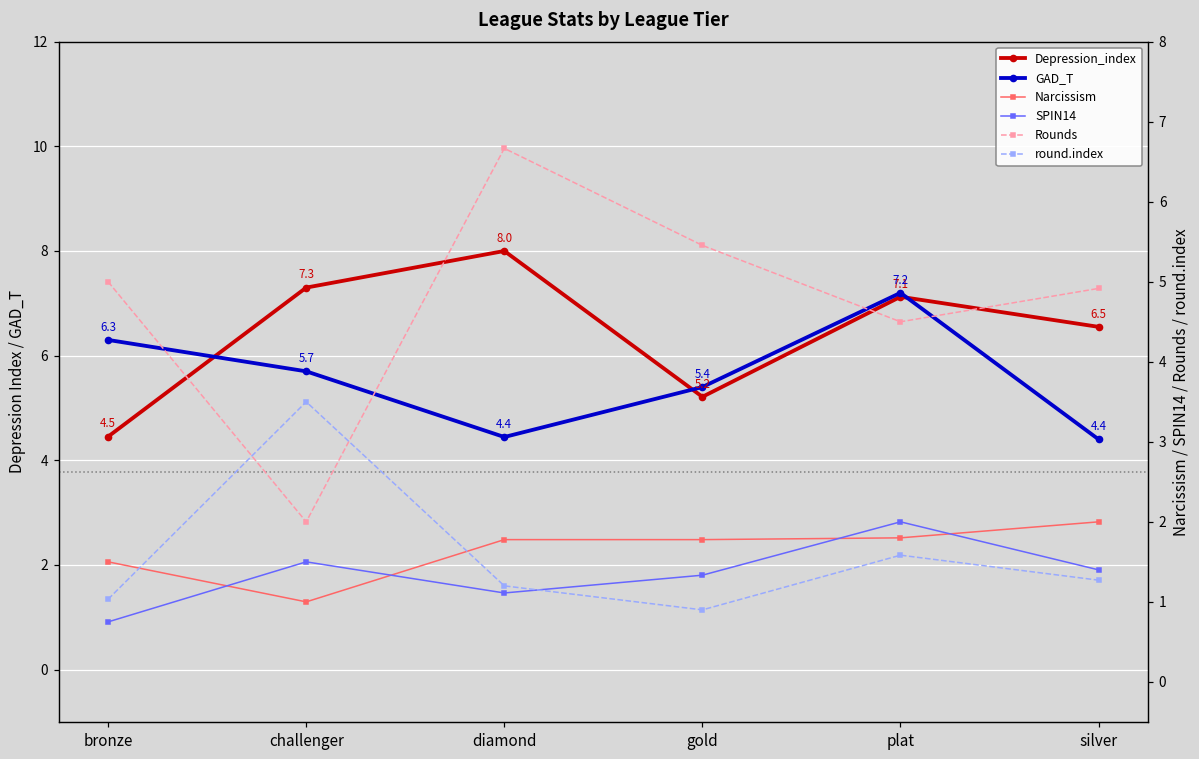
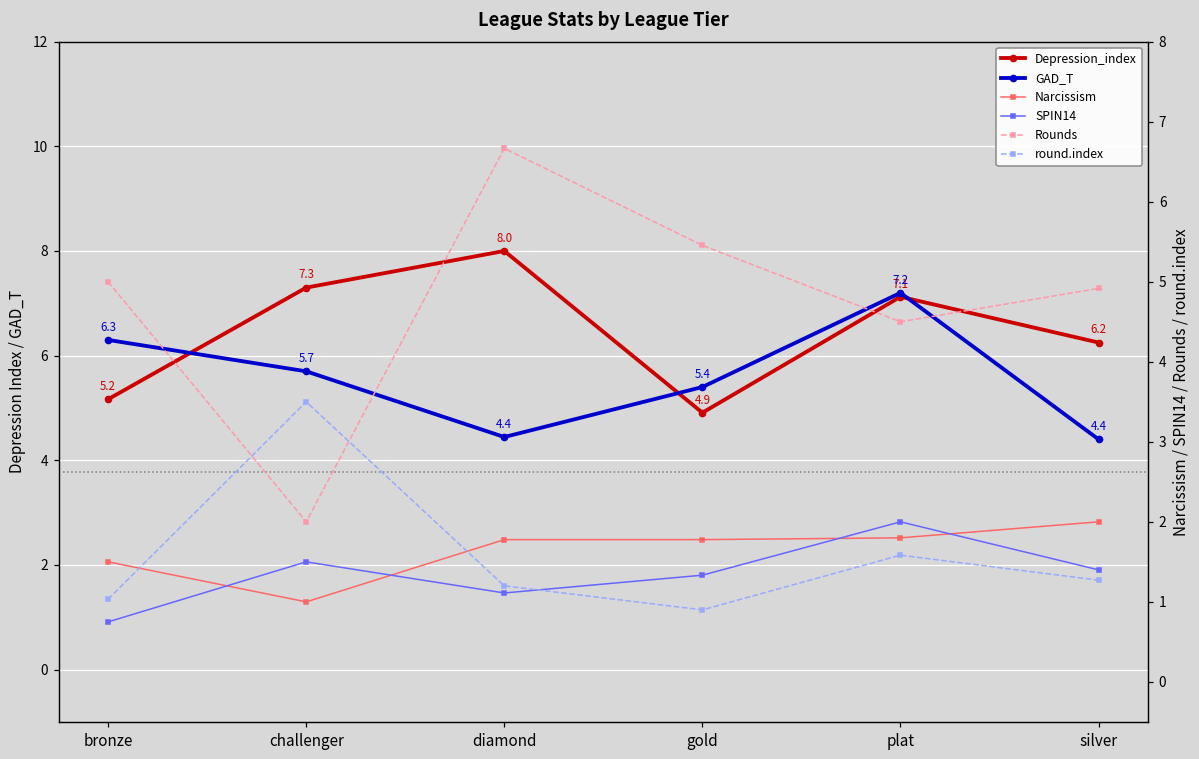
Depression_index, bronze: 4.5 -> 5.2
Depression_index, gold: 5.2 -> 4.9
Depression_index, silver: 6.5 -> 6.2
